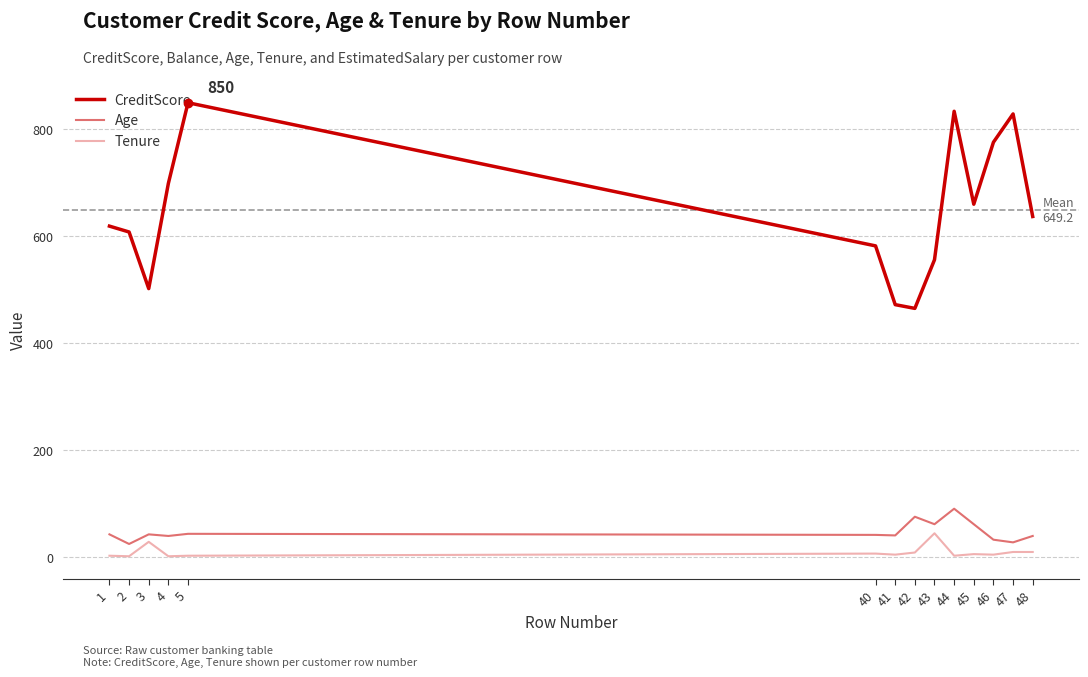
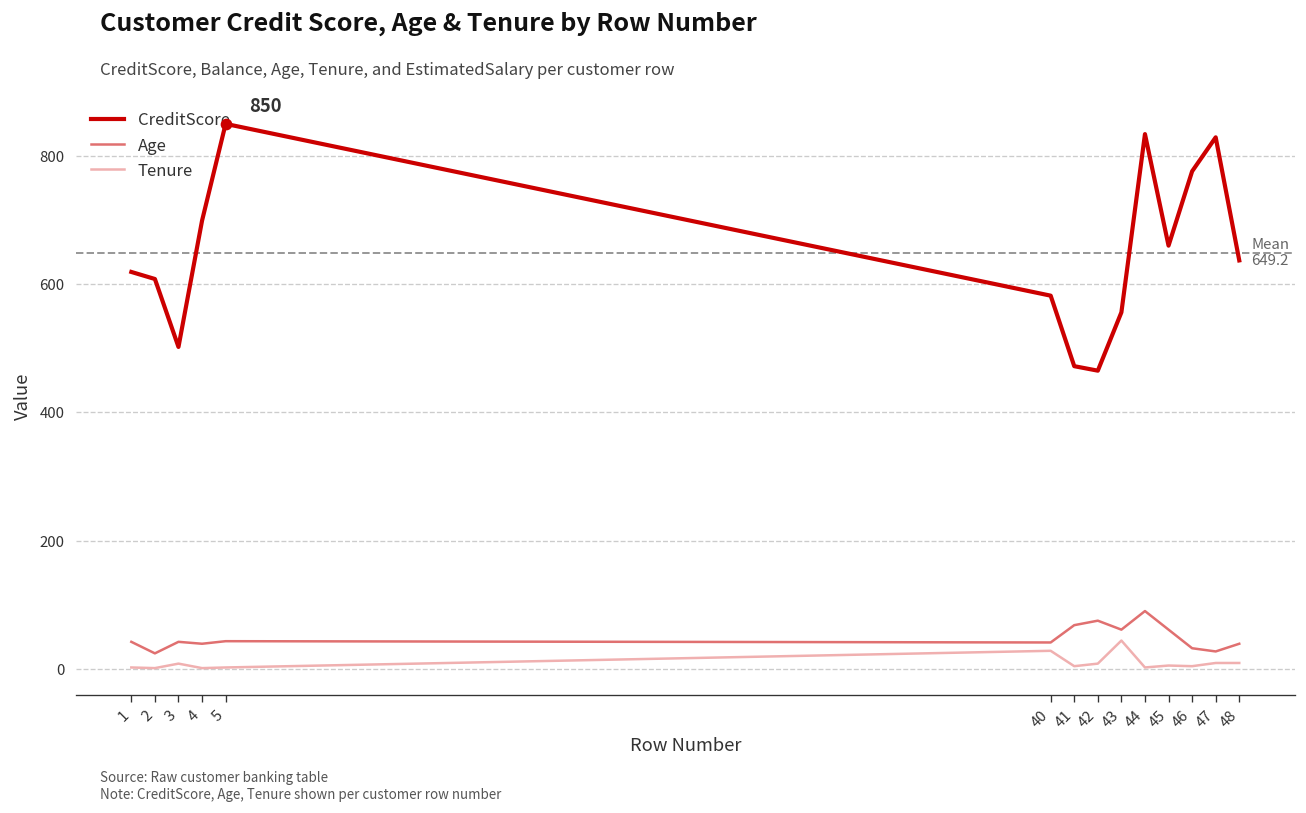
Tenure, 3: 30 -> 10
Tenure, 40: 10 -> 30
Age, 41: 40 -> 70
